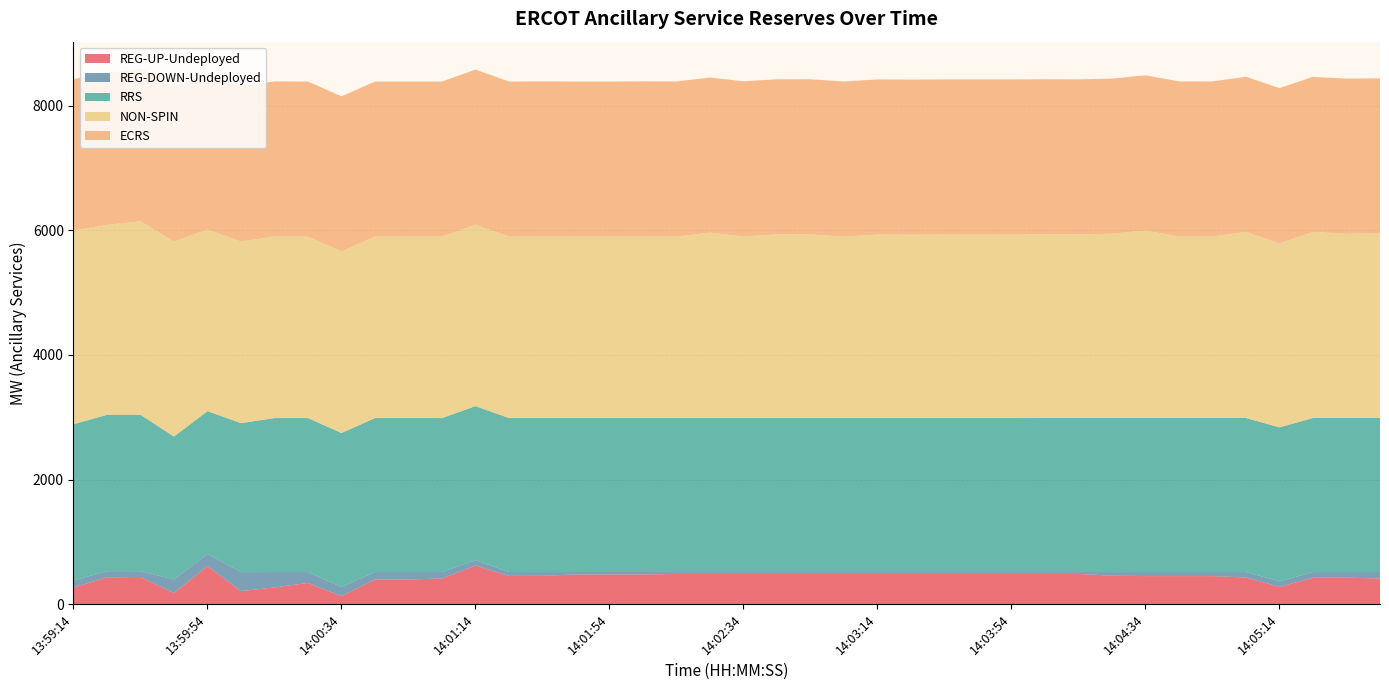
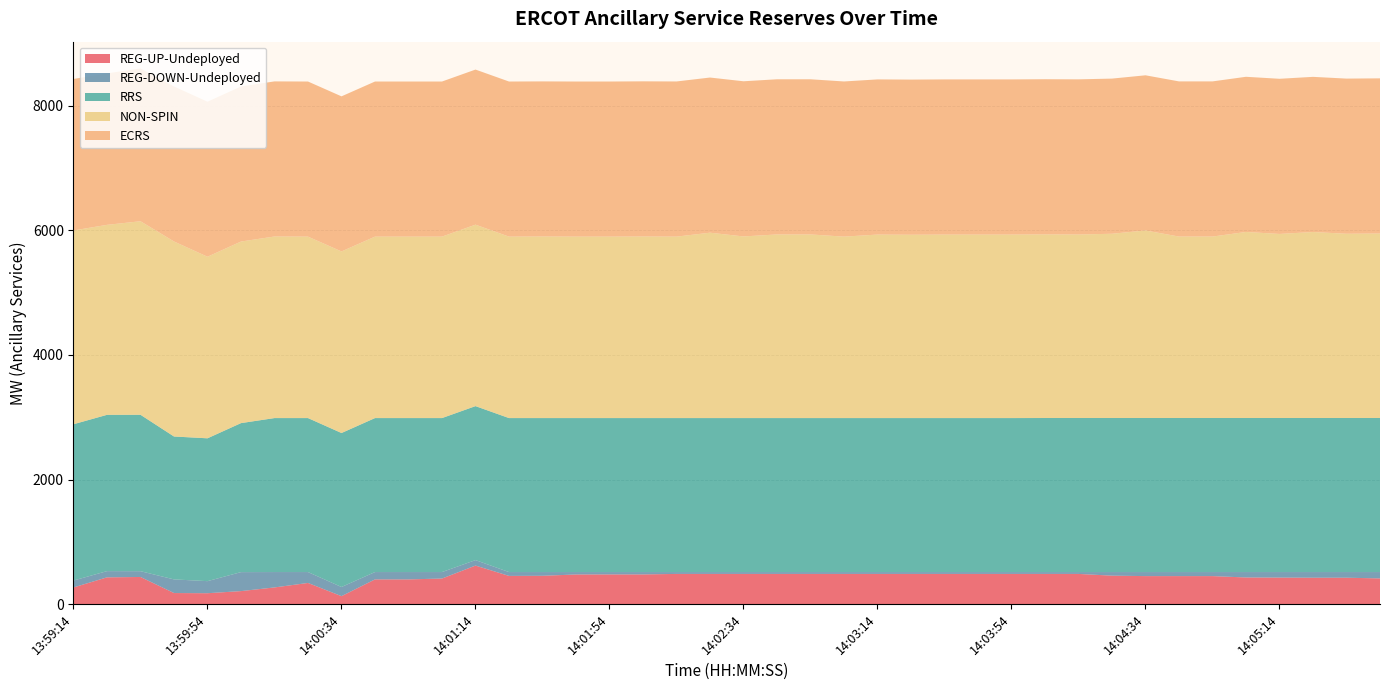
REG-UP-Undeployed, 13:59:54: 600 -> 200
REG-UP-Undeployed, 14:05:14: 300 -> 400
